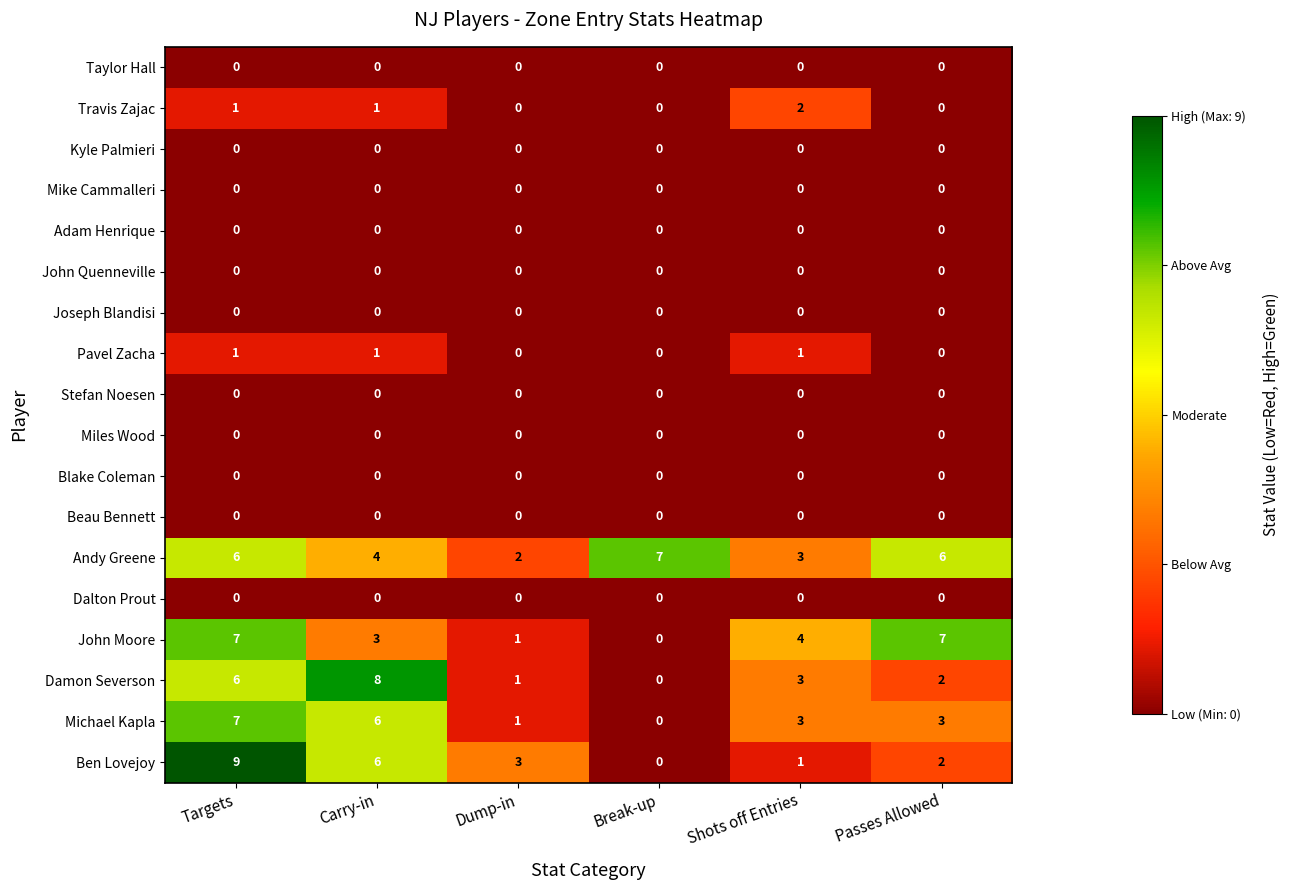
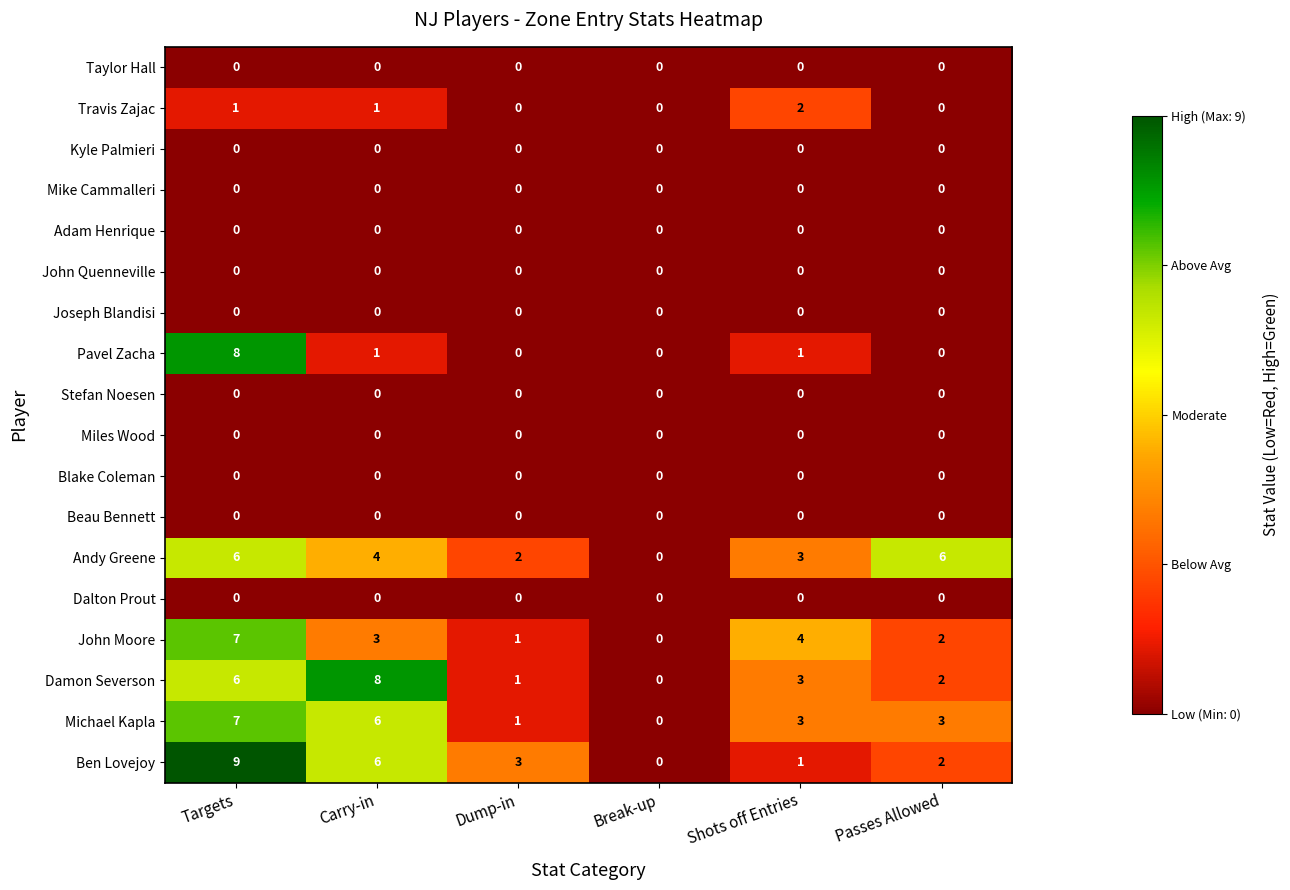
Pavel Zacha, Targets: 1 -> 8
Andy Greene, Break-up: 7 -> 0
John Moore, Passes Allowed: 7 -> 2
